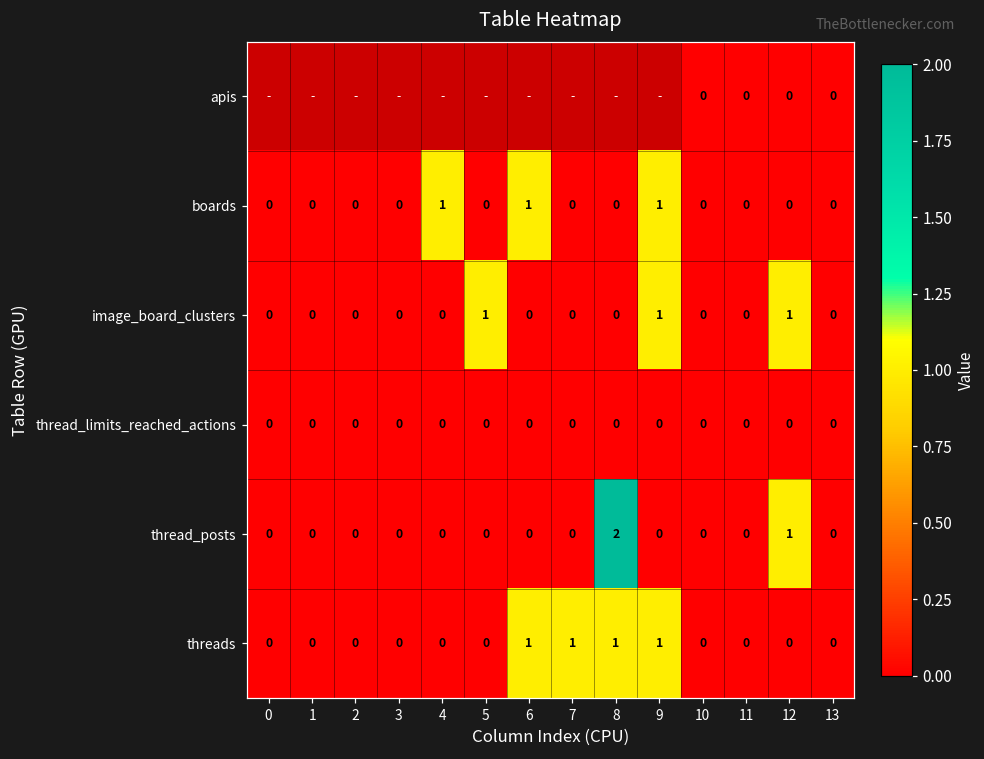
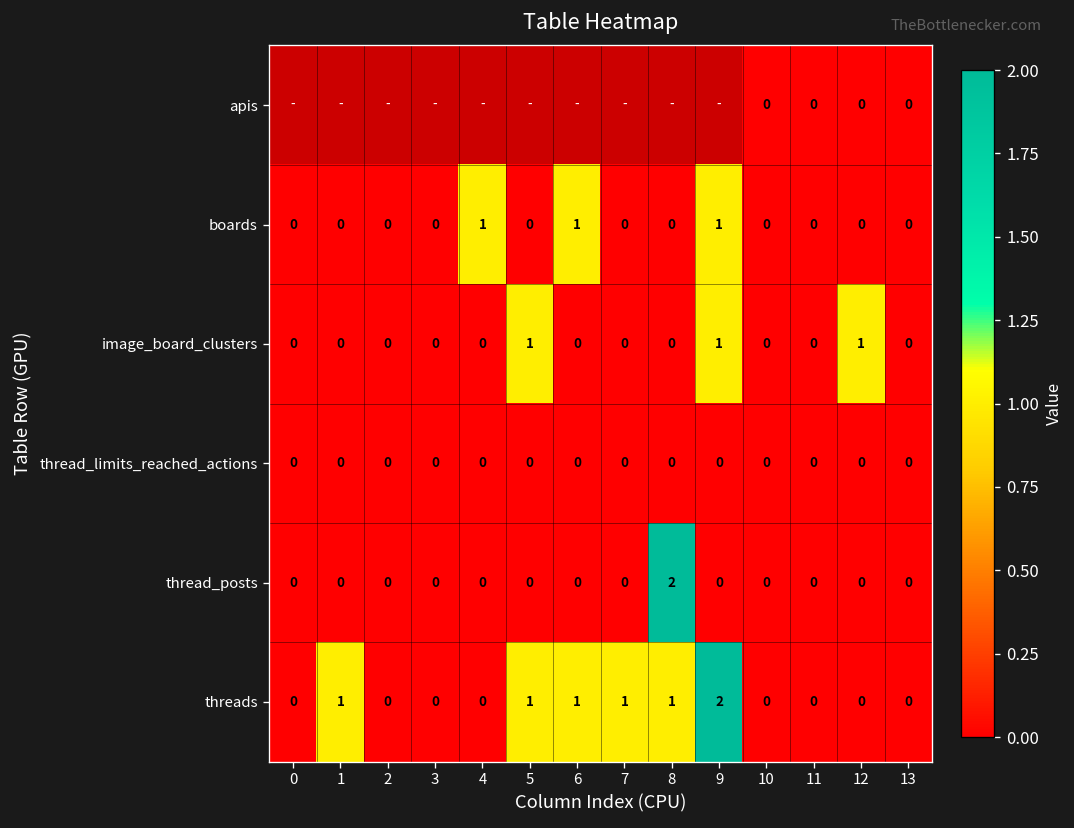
thread_posts, 12: 1 -> 0
threads, 1: 0 -> 1
threads, 5: 0 -> 1
threads, 9: 1 -> 2
